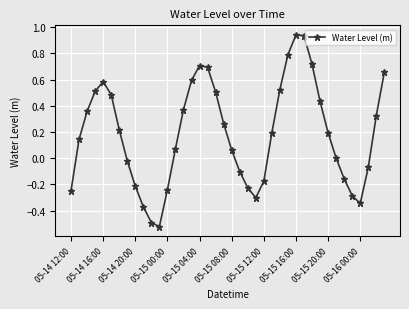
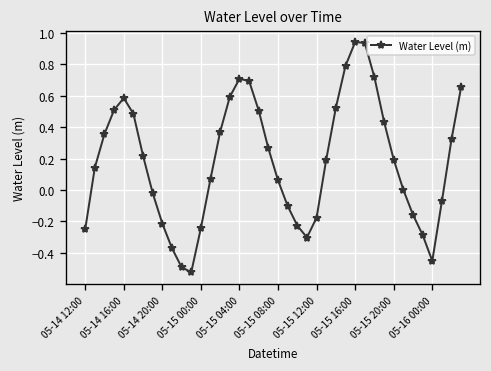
05-16 00:00: -0.35 -> -0.45
